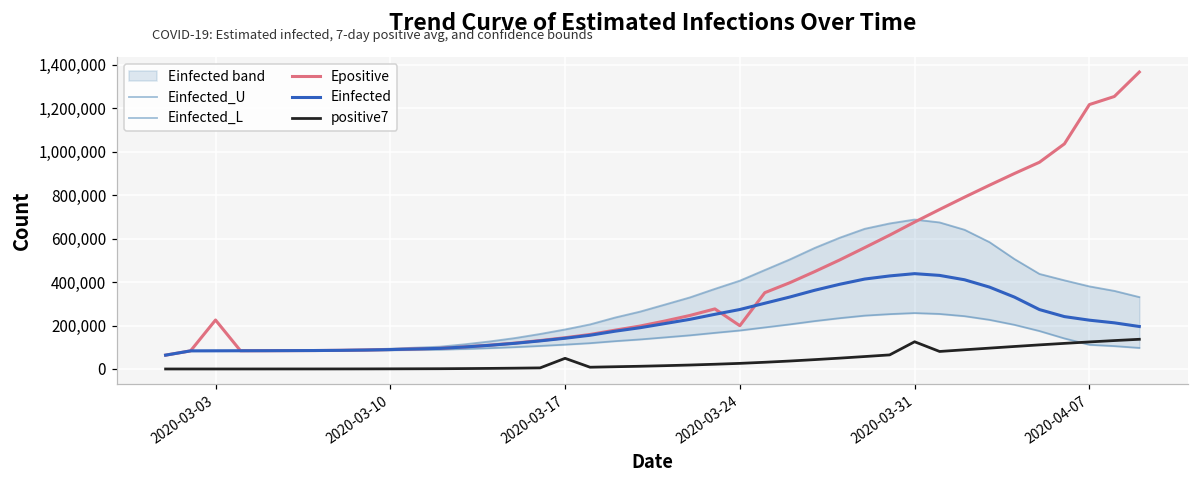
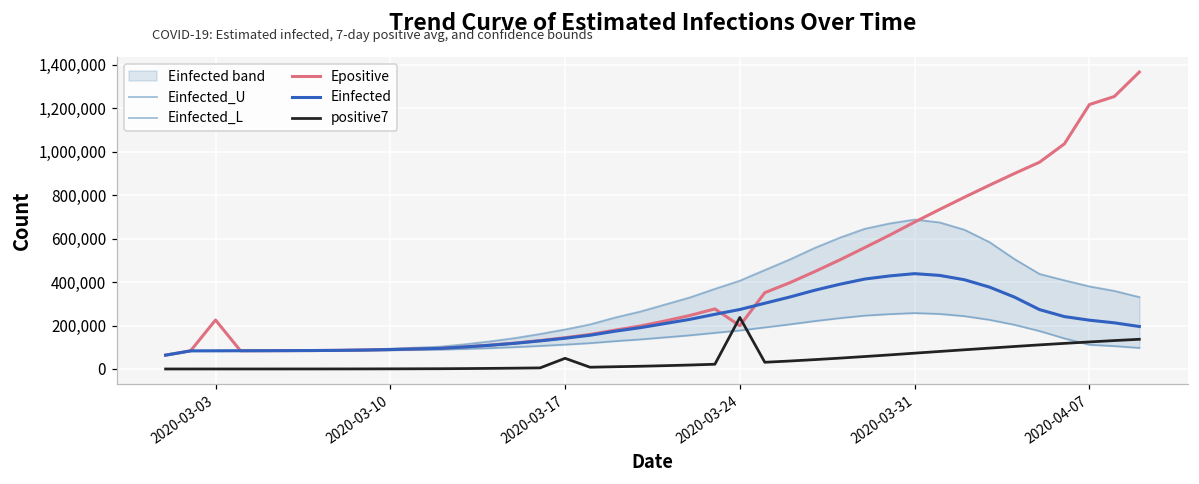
positive7, 2020-03-24: 30,000 -> 240,000
positive7, 2020-03-31: 130,000 -> 70,000
